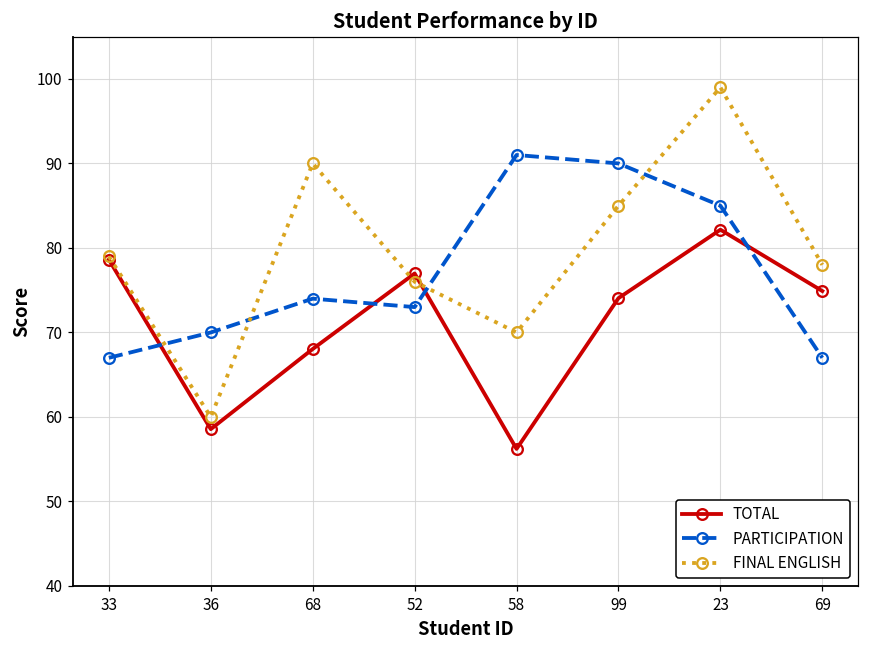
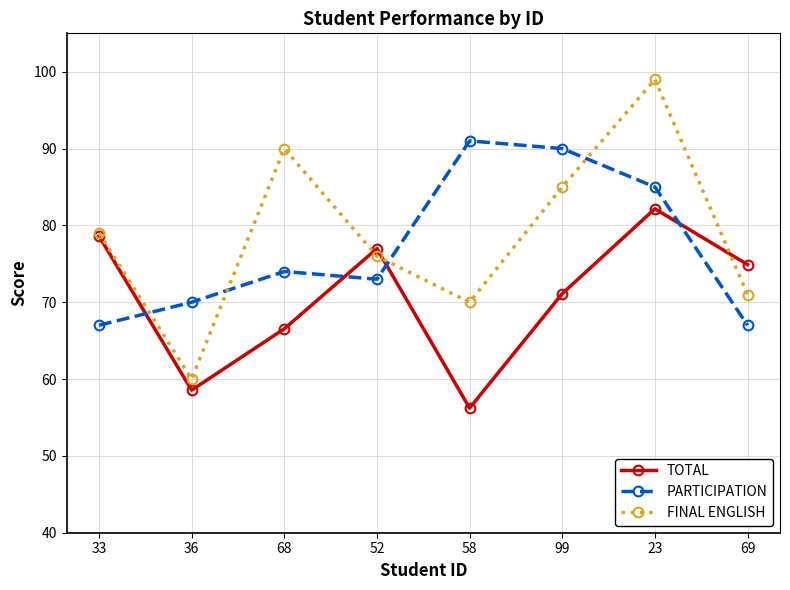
TOTAL, 68: 68 -> 67
TOTAL, 99: 74 -> 71
FINAL ENGLISH, 69: 78 -> 71
